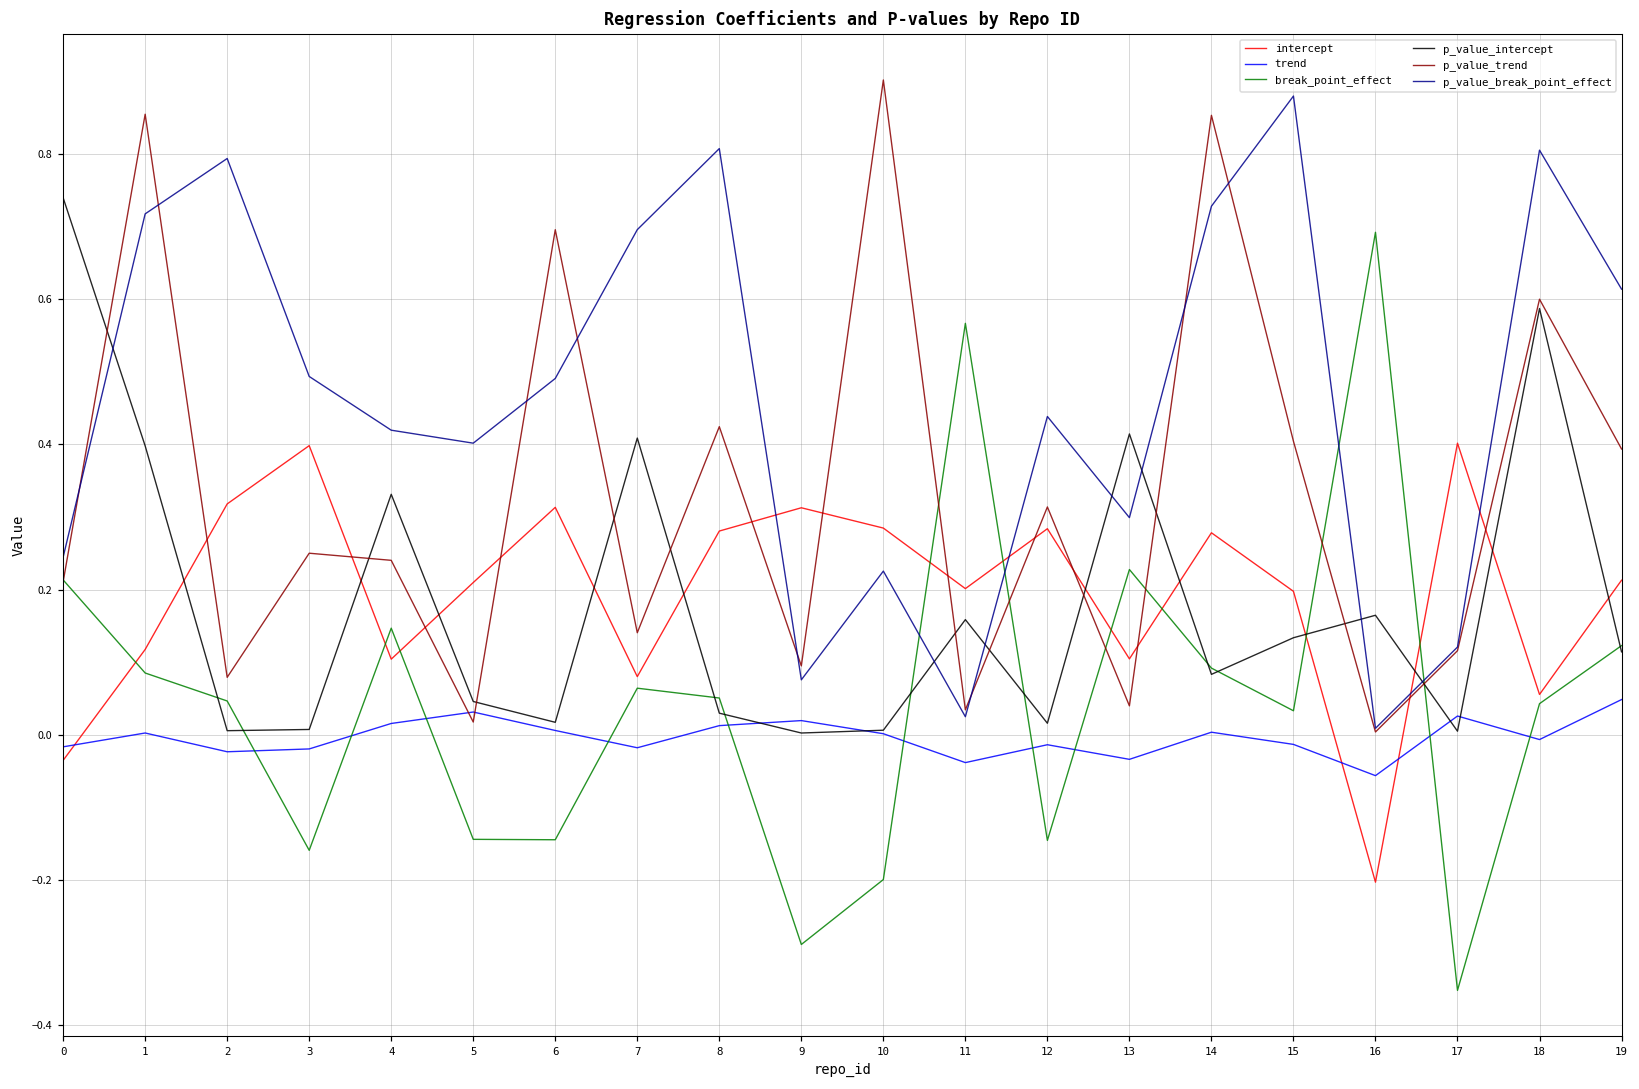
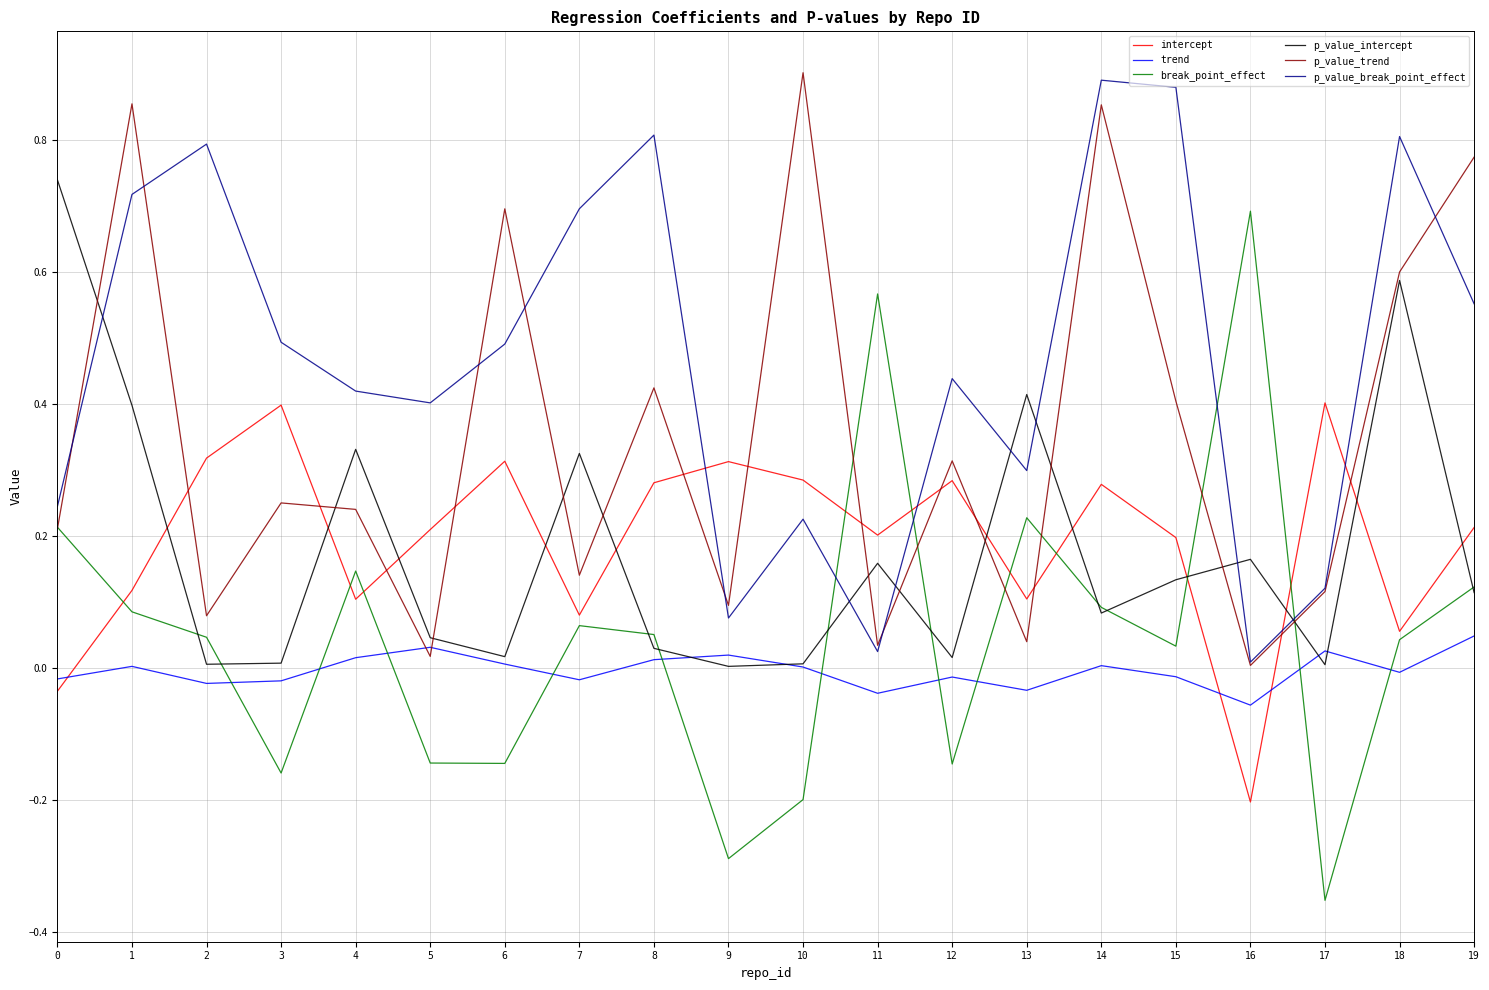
p_value_intercept, 7: 0.41 -> 0.32
p_value_break_point_effect, 14: 0.73 -> 0.89
p_value_trend, 19: 0.39 -> 0.77
p_value_break_point_effect, 19: 0.61 -> 0.55
